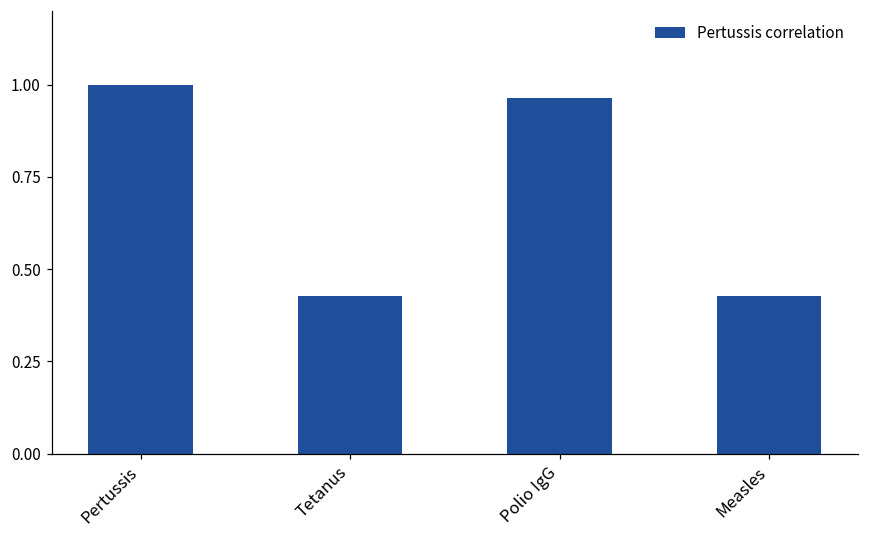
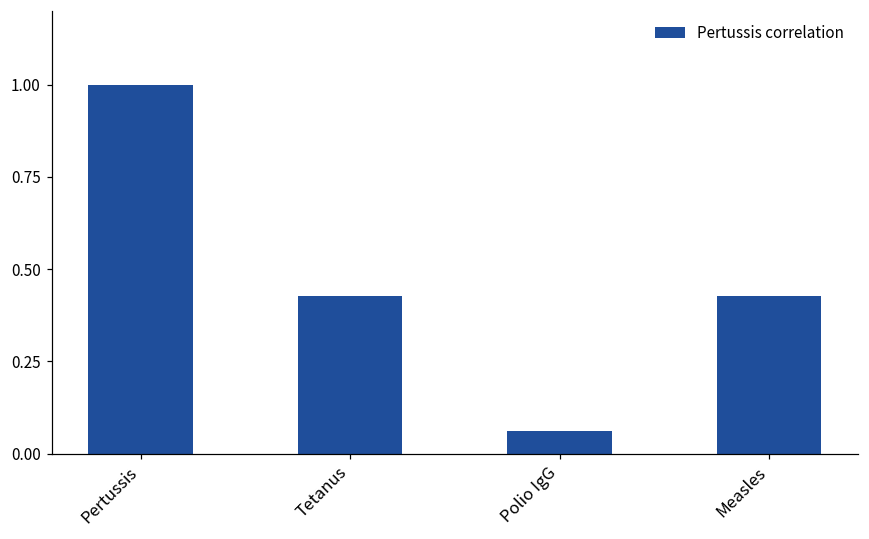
Polio IgG: 0.96 -> 0.06
